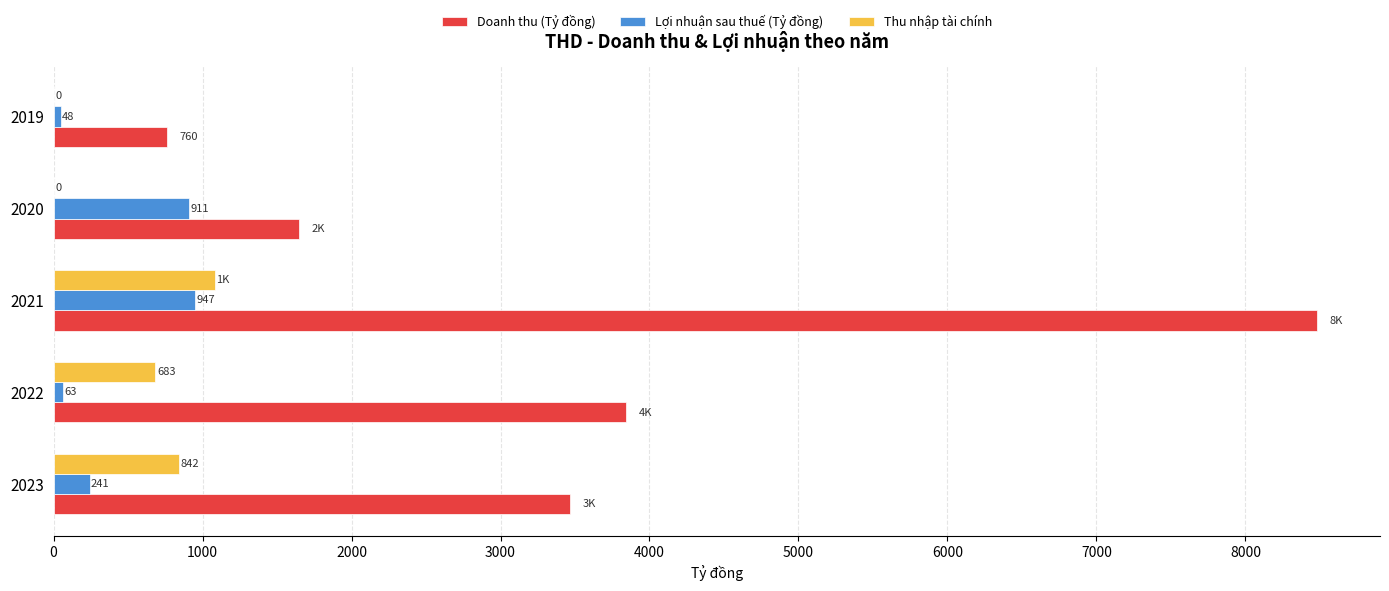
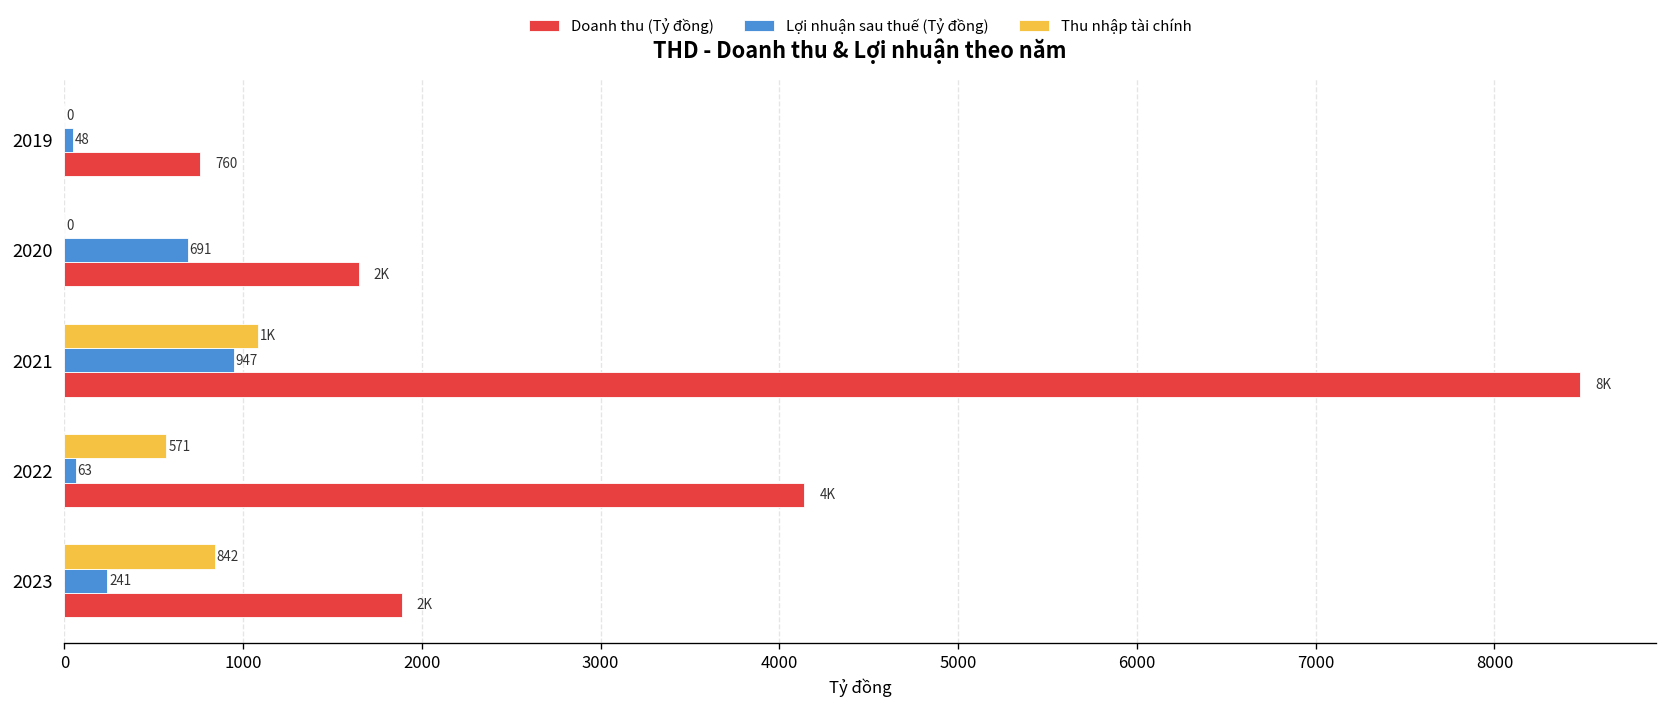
Lợi nhuận sau thuế (Tỷ đồng), 2020: 911 -> 691
Thu nhập tài chính, 2022: 683 -> 571
Doanh thu (Tỷ đồng), 2022: 3840 -> 4140
Doanh thu (Tỷ đồng), 2023: 3K -> 2K
